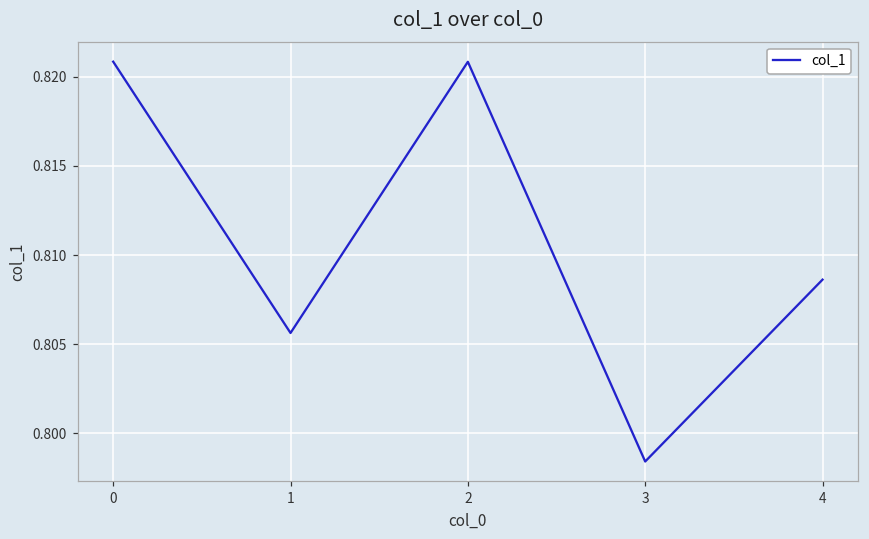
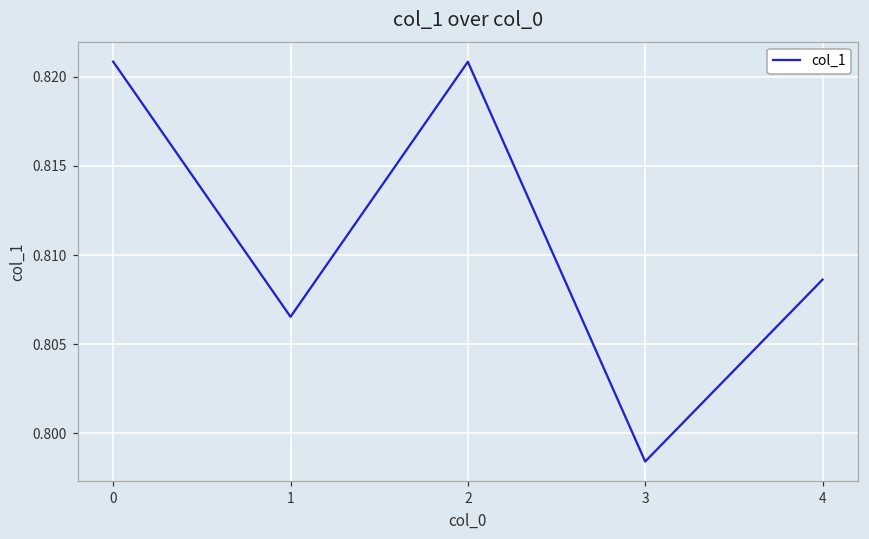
1: 0.8056 -> 0.8065
